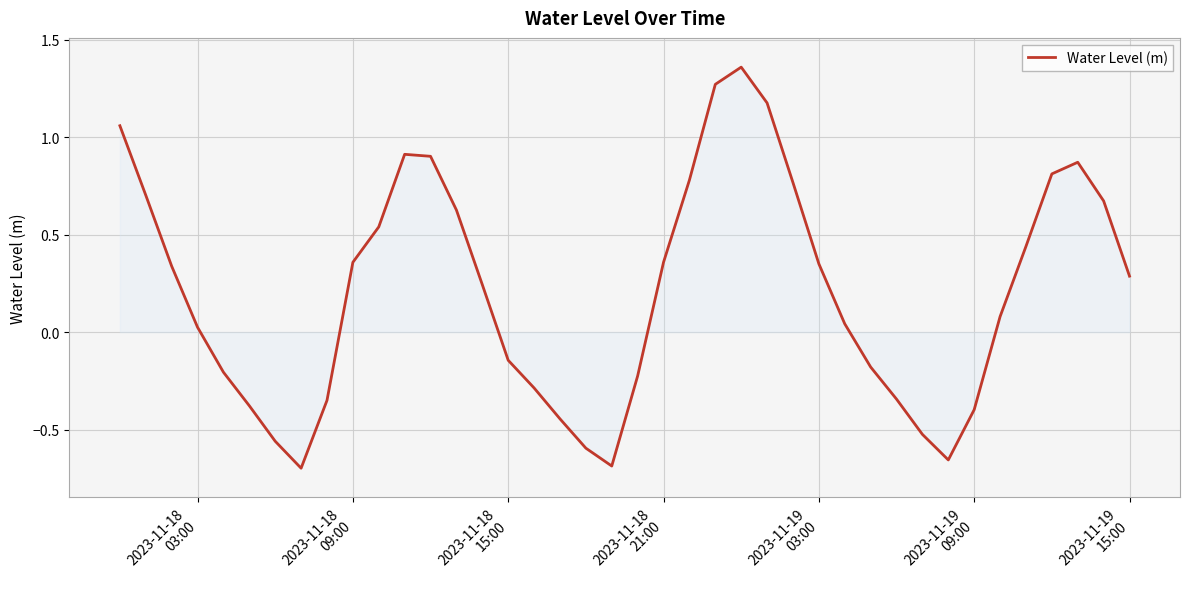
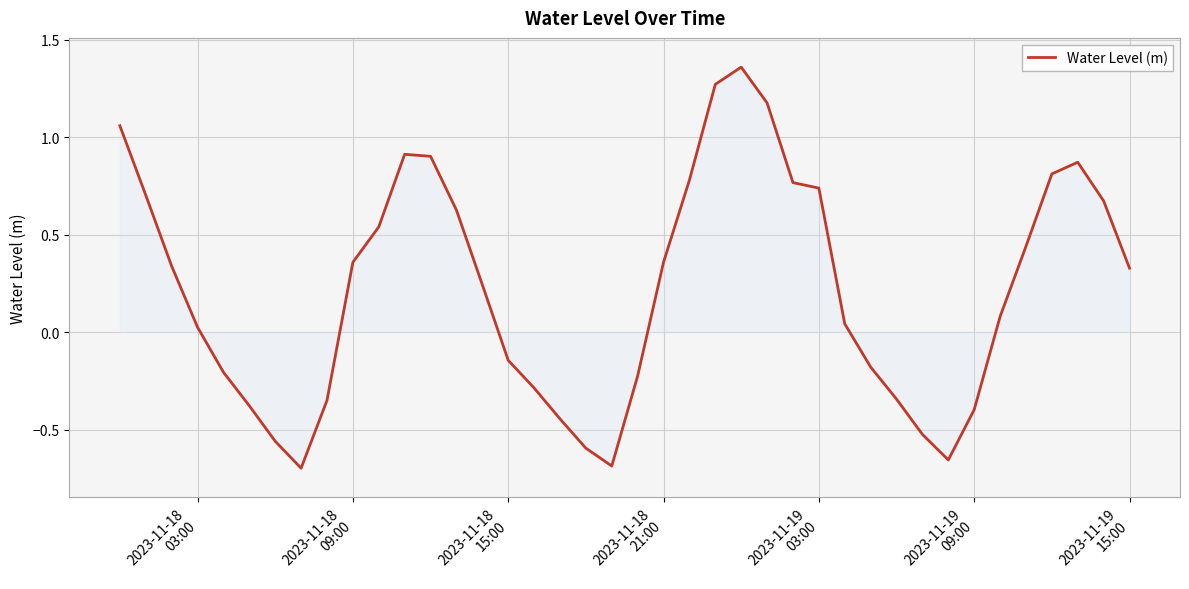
Water Level (m), 2023-11-19 03:00: 0.35 -> 0.74
Water Level (m), 2023-11-19 15:00: 0.29 -> 0.33
